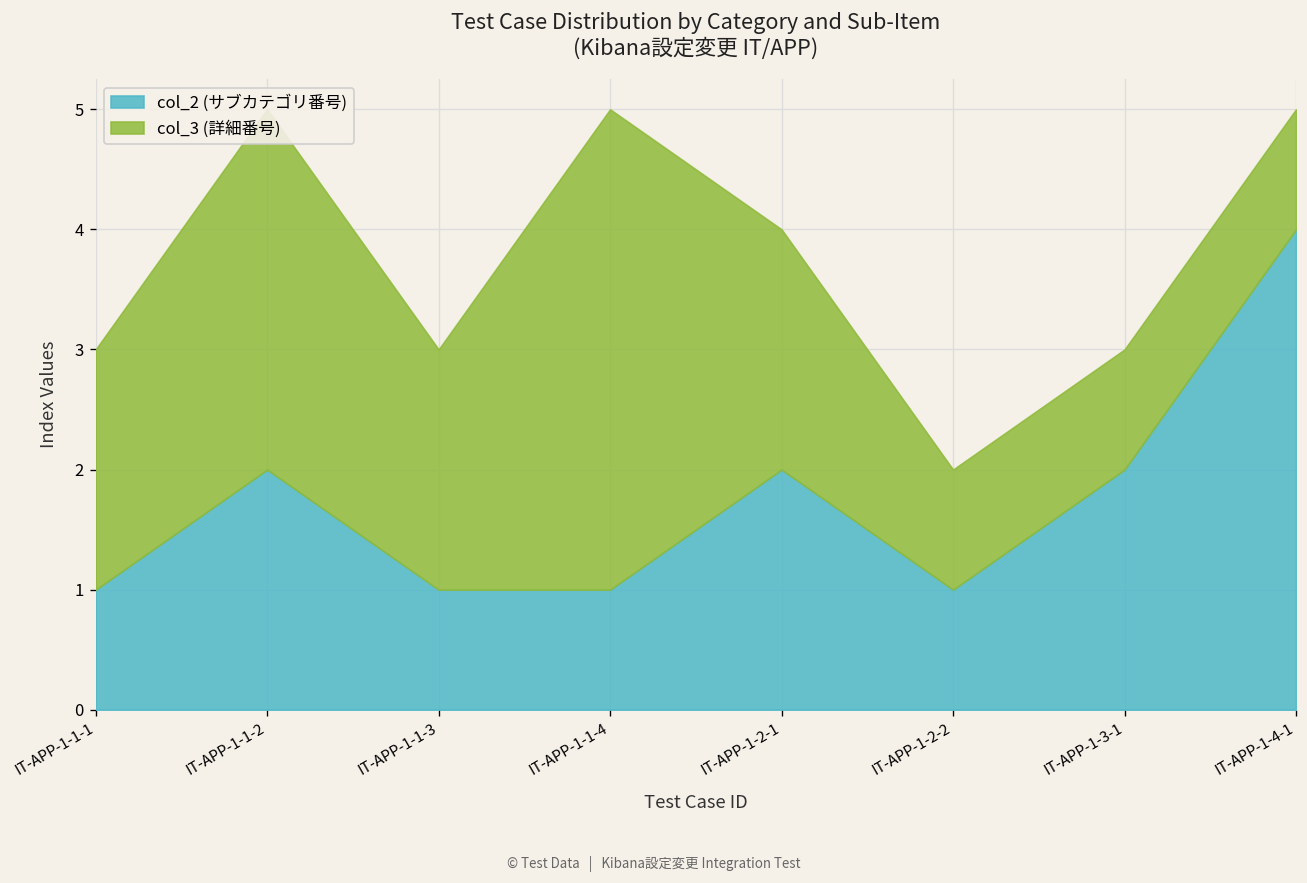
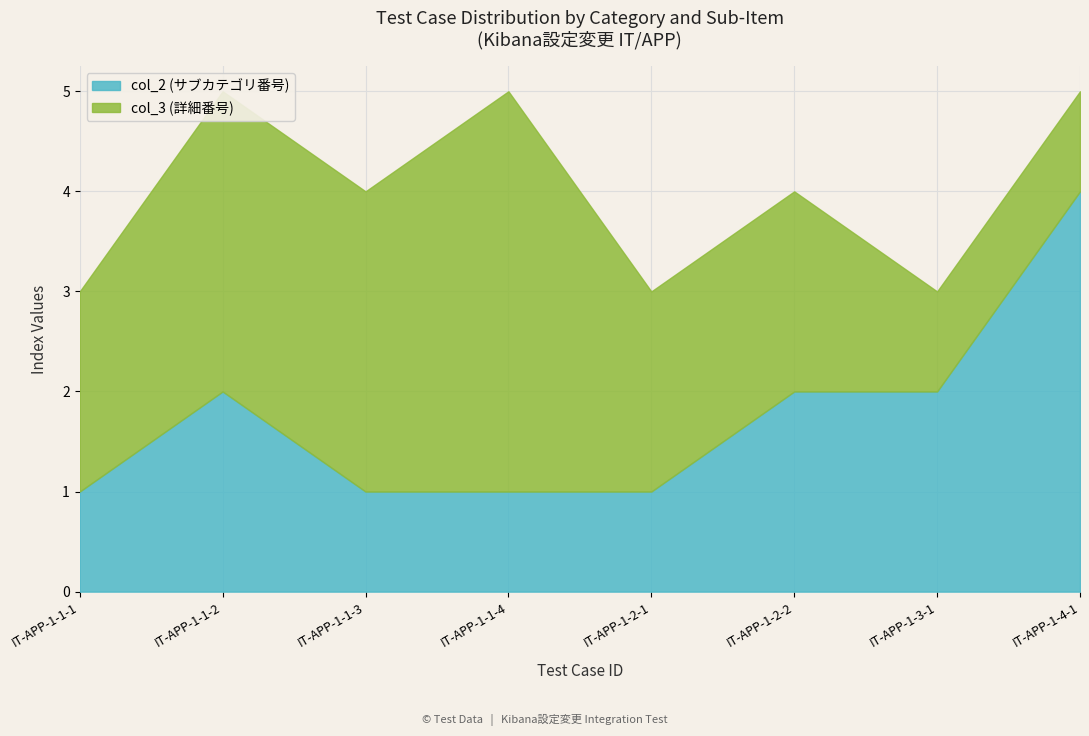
col_3 (詳細番号), IT-APP-1-1-3: 2 -> 3
col_2 (サブカテゴリ番号), IT-APP-1-2-1: 2 -> 1
col_2 (サブカテゴリ番号), IT-APP-1-2-2: 1 -> 2
col_3 (詳細番号), IT-APP-1-2-2: 1 -> 2
